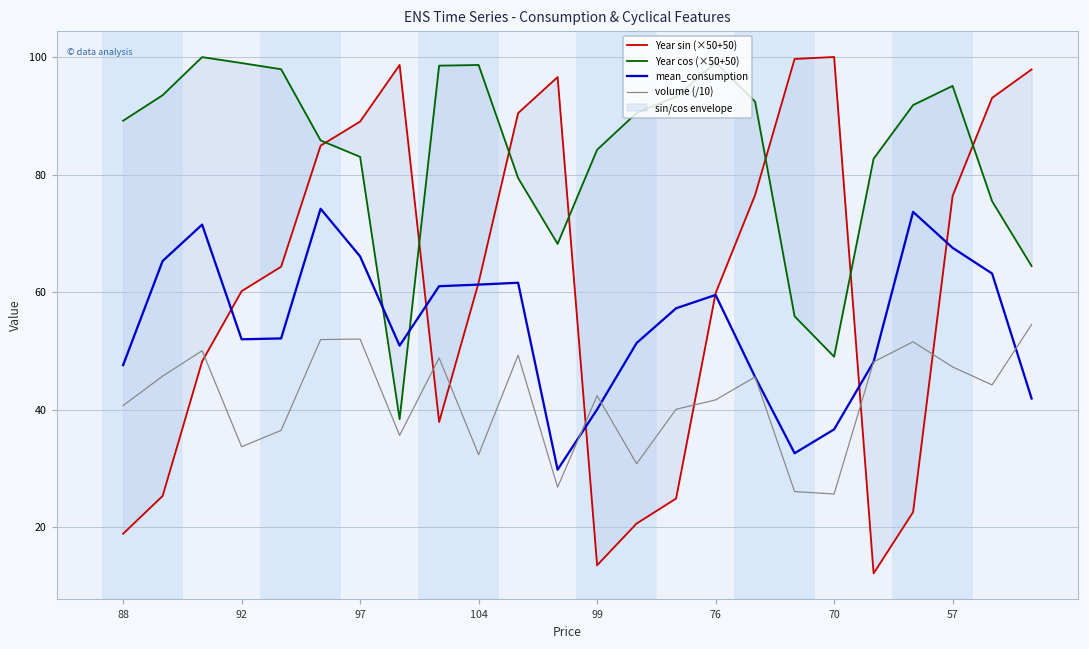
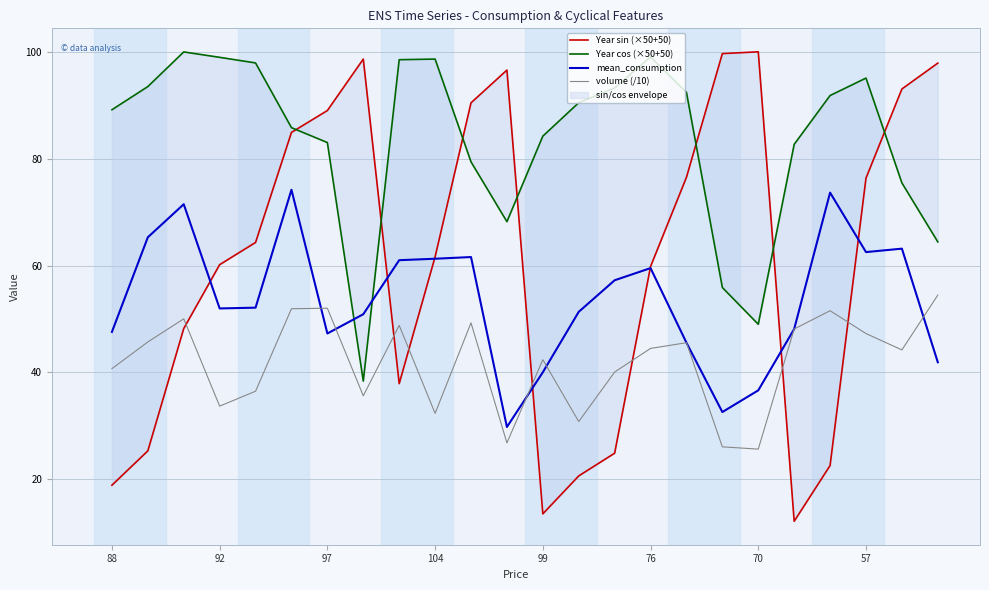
mean_consumption, 97: 66 -> 47
volume (/10), 76: 42 -> 44
mean_consumption, 57: 68 -> 63
